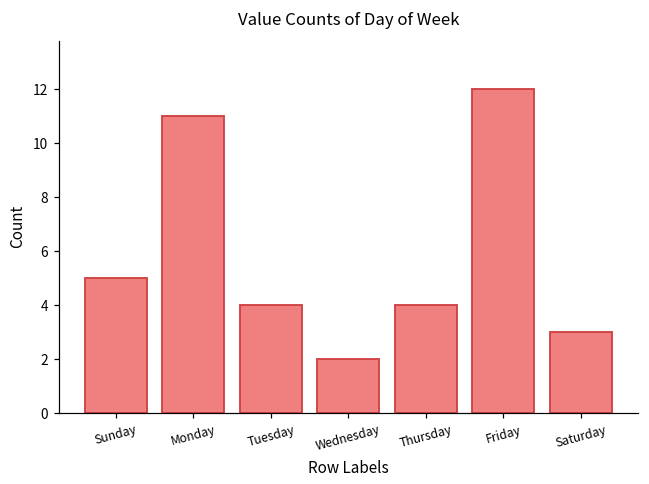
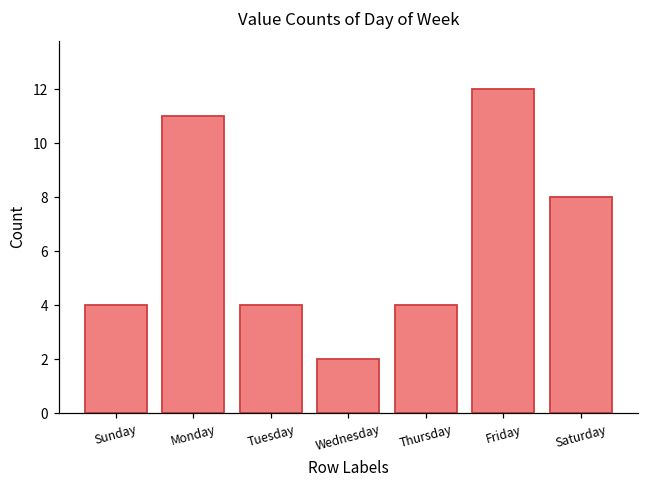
Sunday: 5 -> 4
Saturday: 3 -> 8
